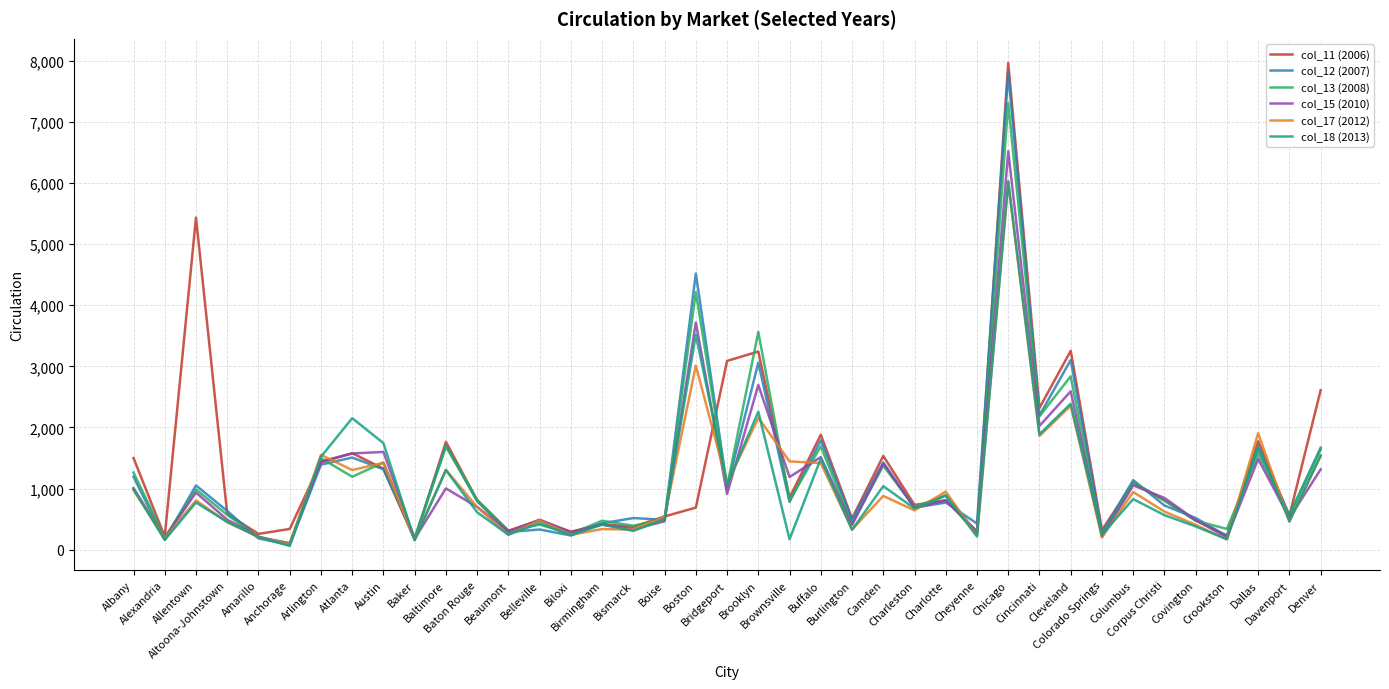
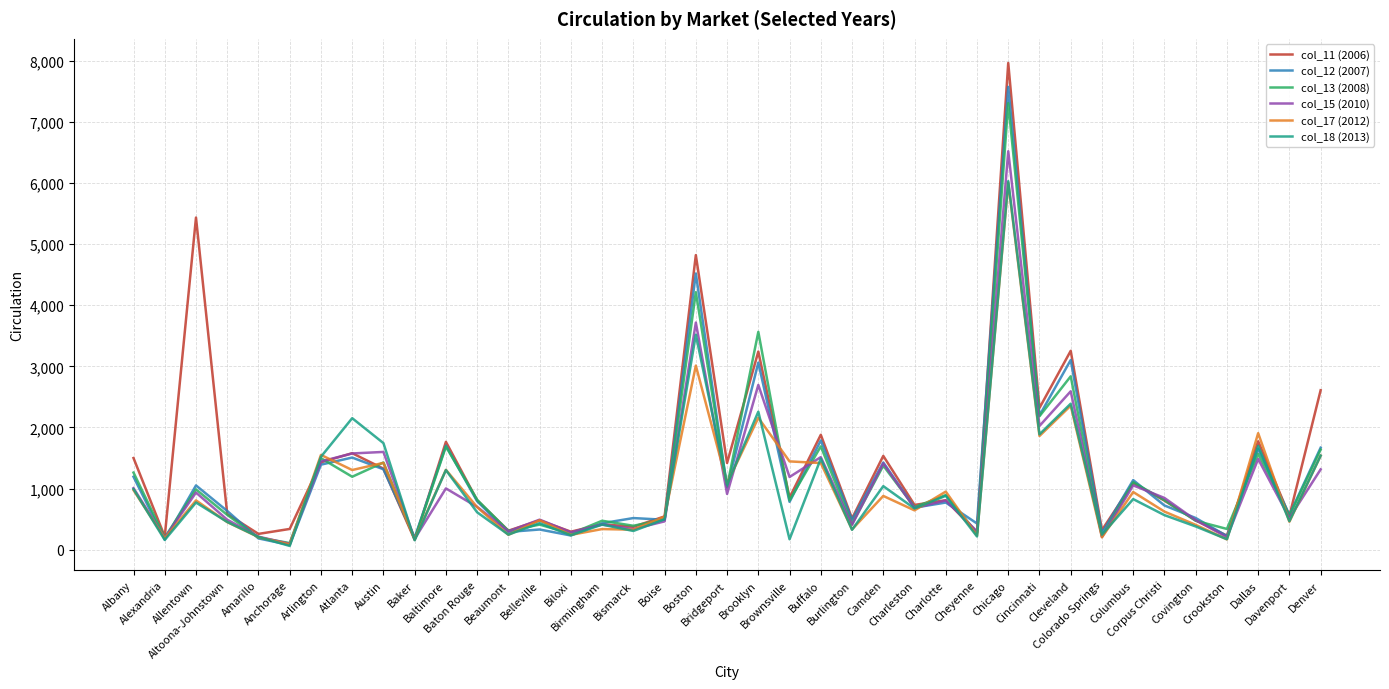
col_11 (2006), Boston: 700 -> 4,800
col_11 (2006), Bridgeport: 3,100 -> 1,400
col_12 (2007), Chicago: 7,800 -> 7,600
